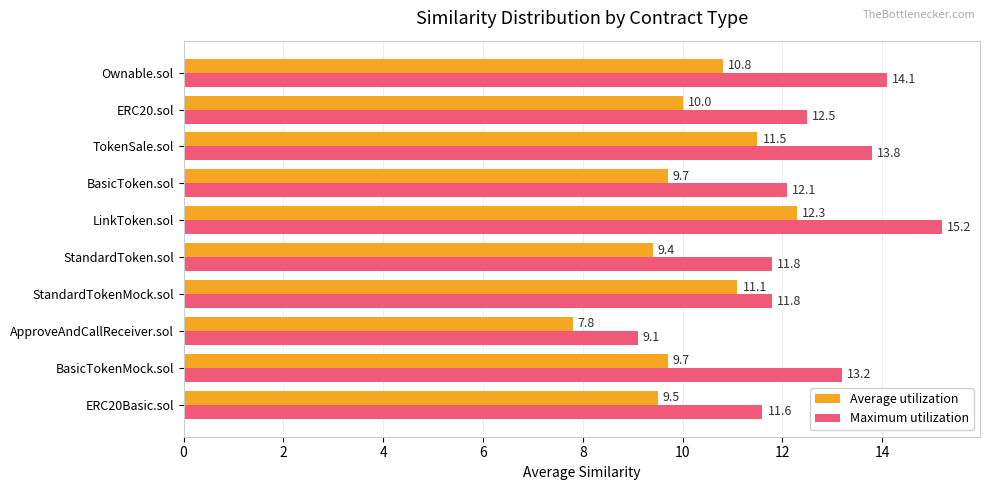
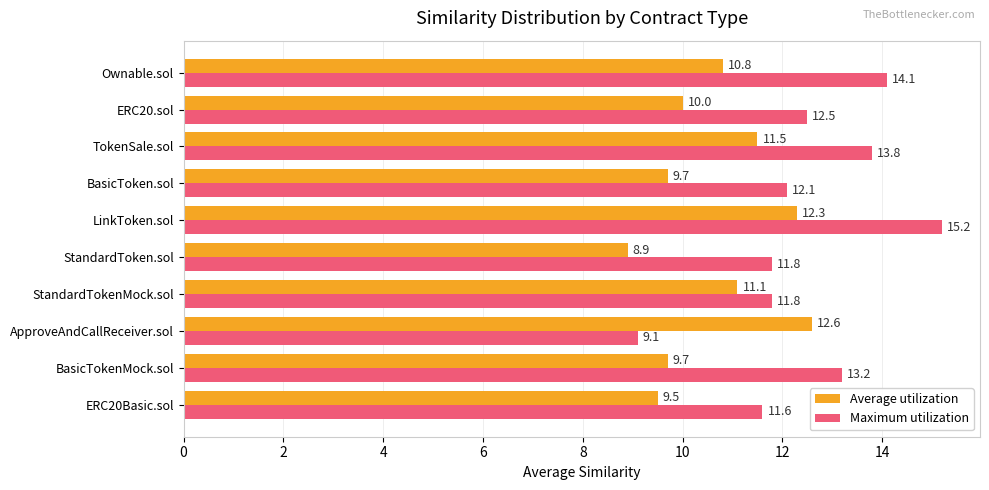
Average utilization, StandardToken.sol: 9.4 -> 8.9
Average utilization, ApproveAndCallReceiver.sol: 7.8 -> 12.6
